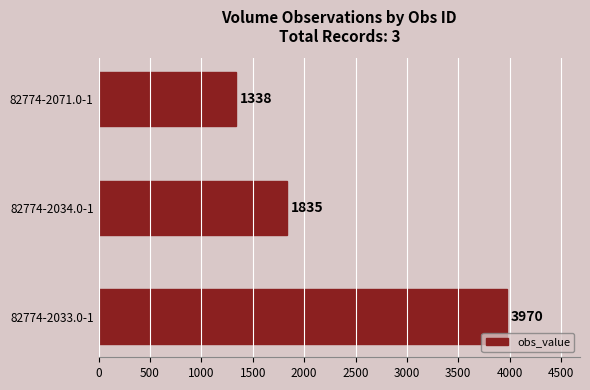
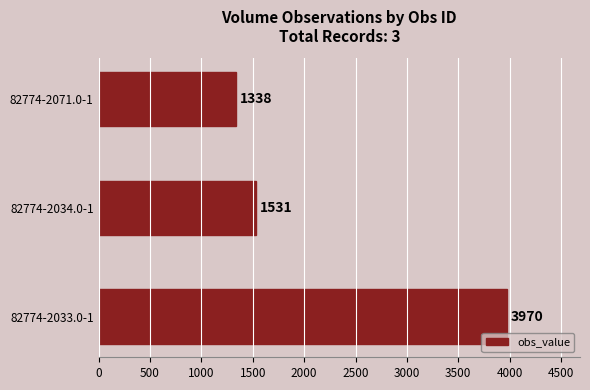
82774-2034.0-1: 1835 -> 1531
